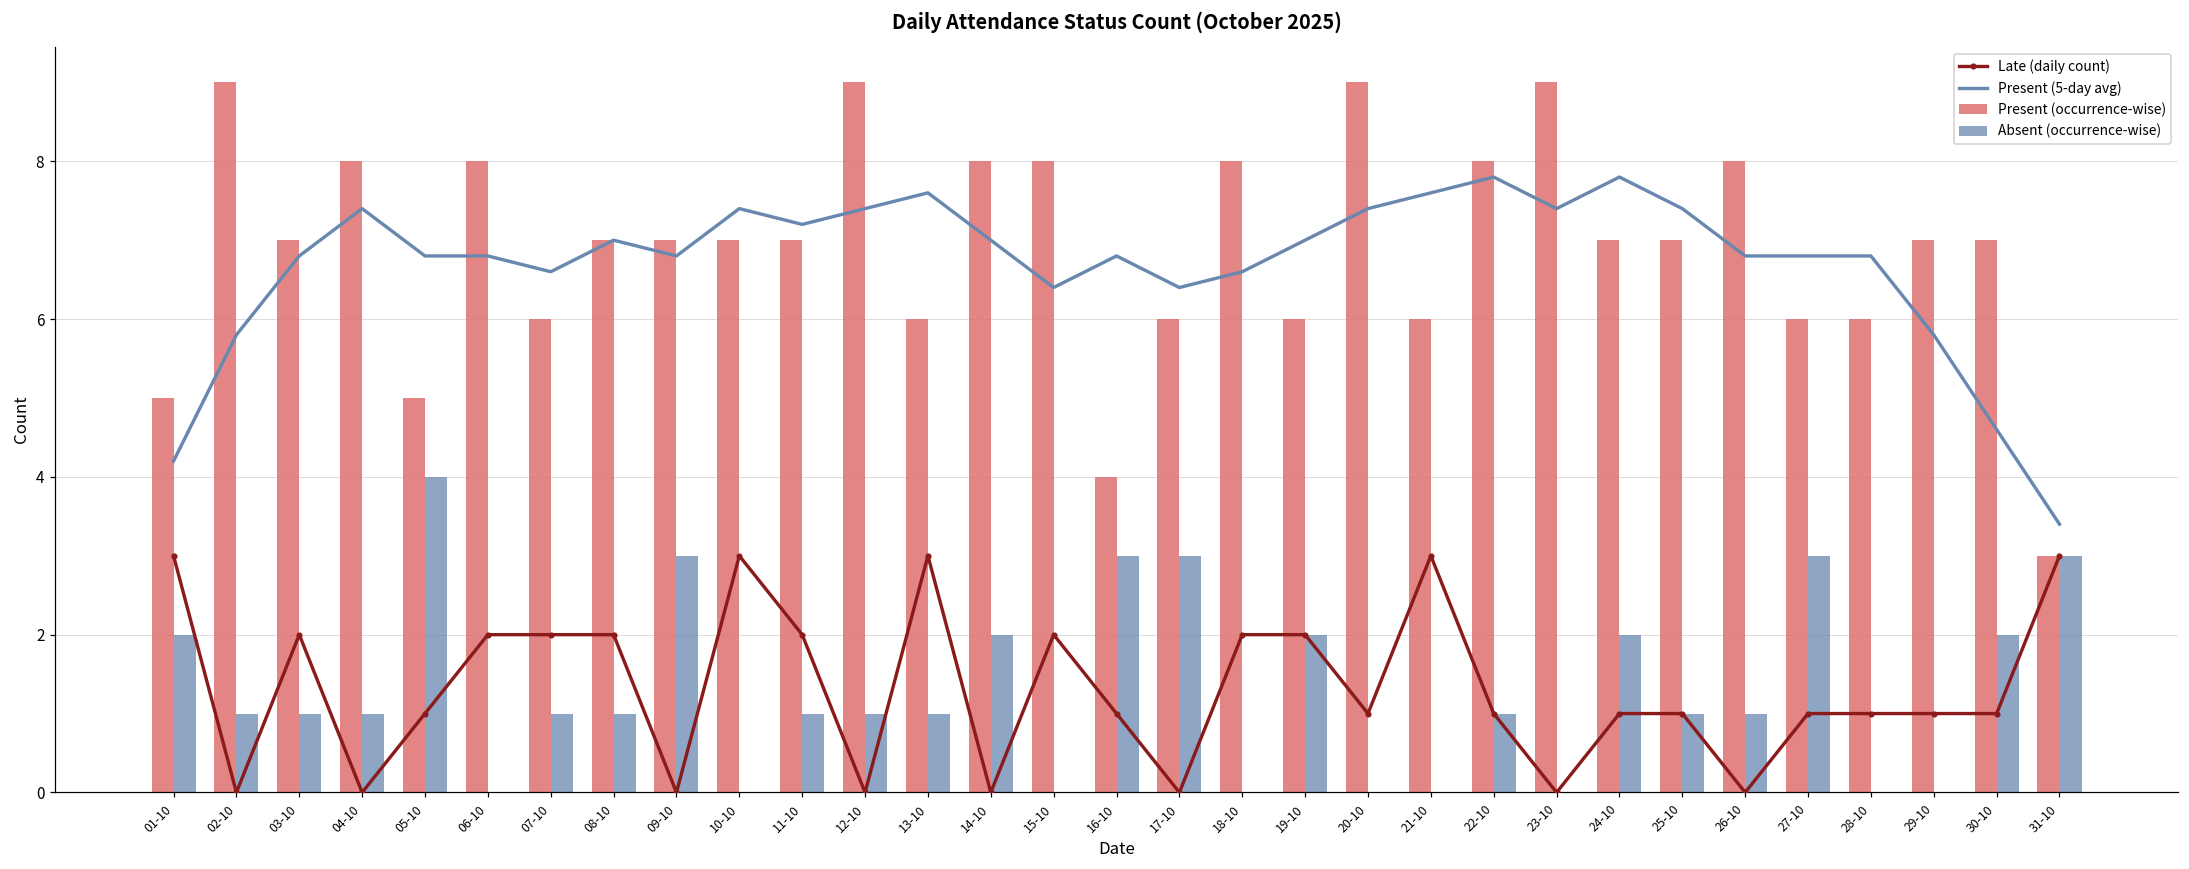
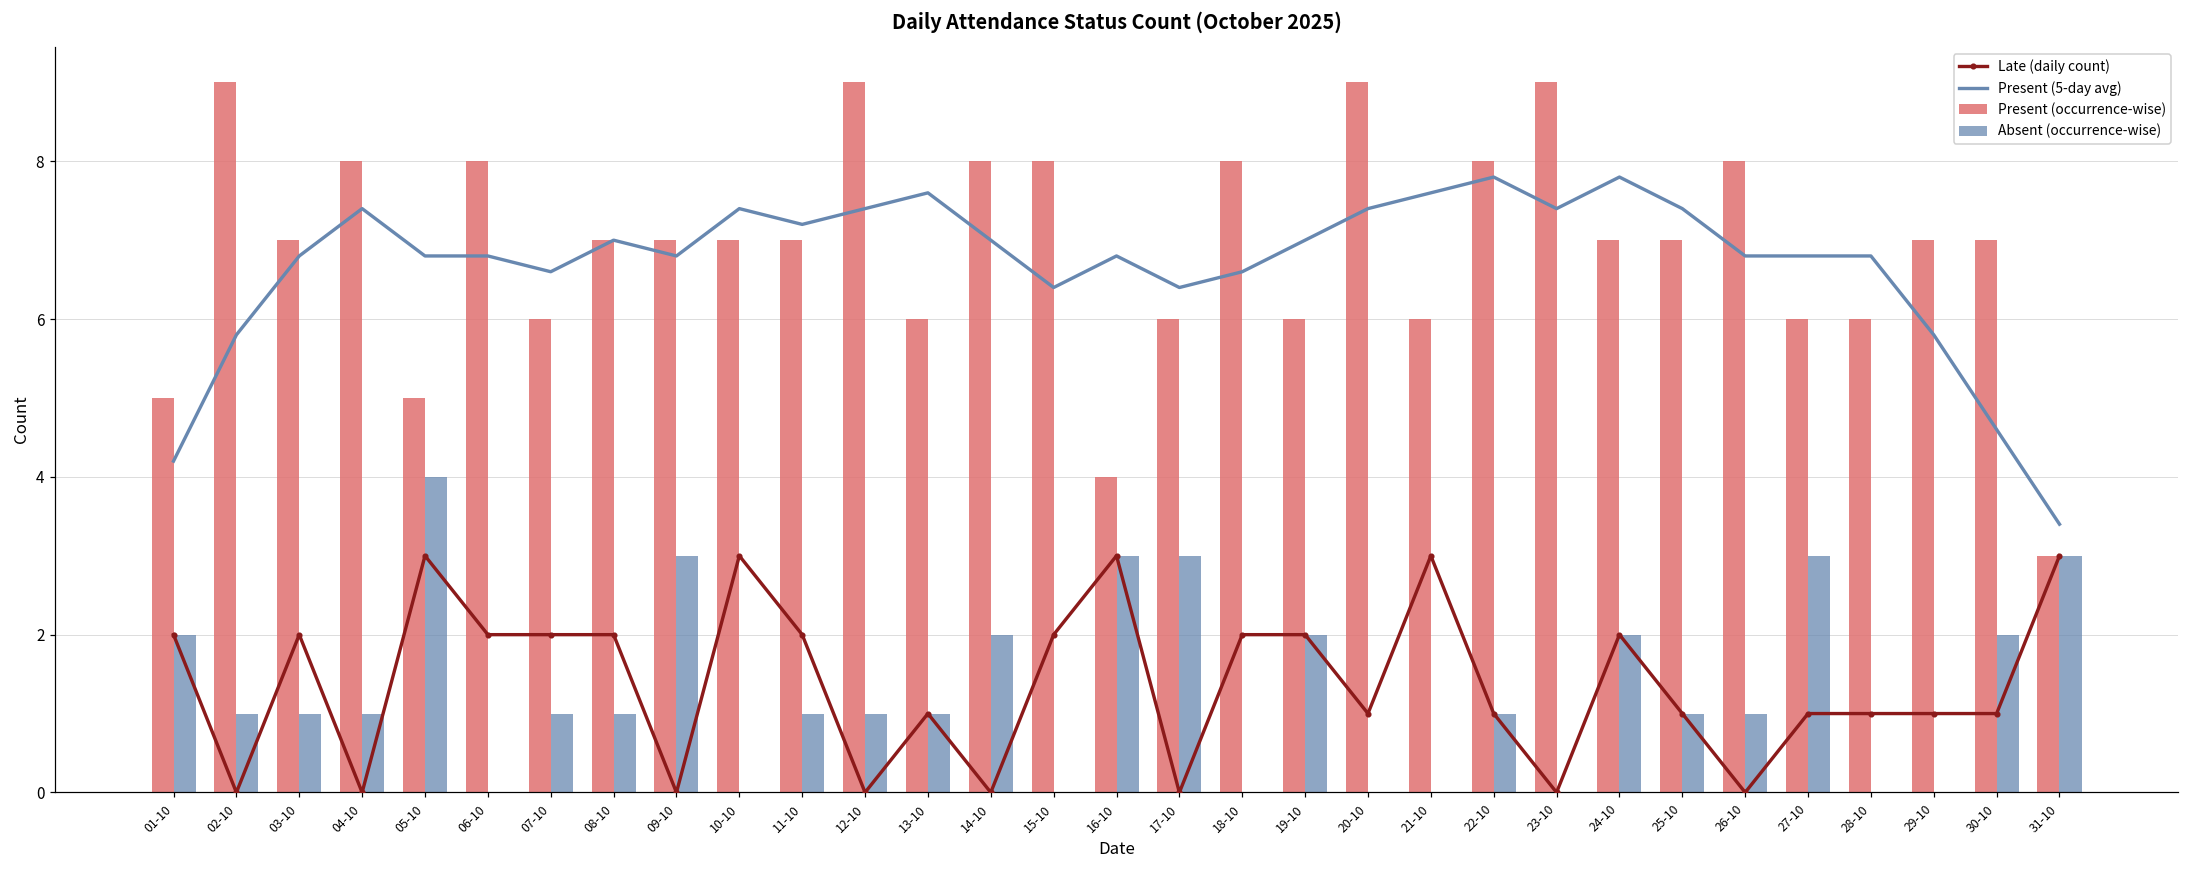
Late (daily count), 01-10: 3 -> 2
Late (daily count), 05-10: 1 -> 3
Late (daily count), 13-10: 3 -> 1
Late (daily count), 16-10: 1 -> 3
Late (daily count), 24-10: 1 -> 2
